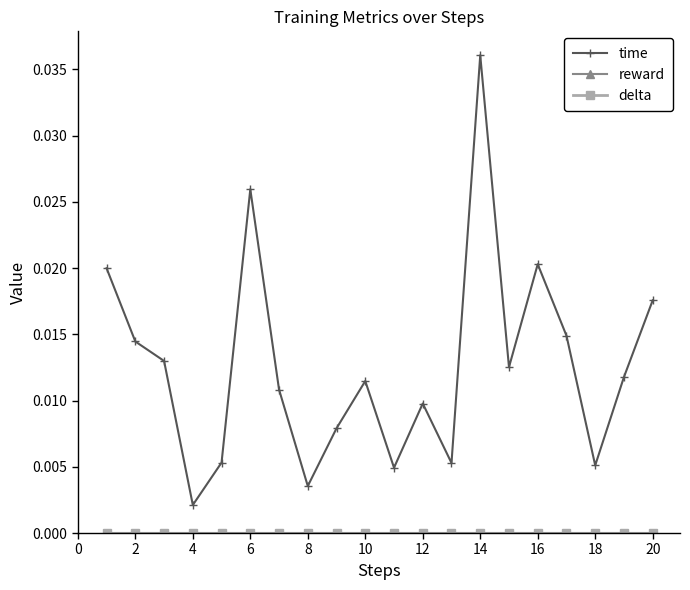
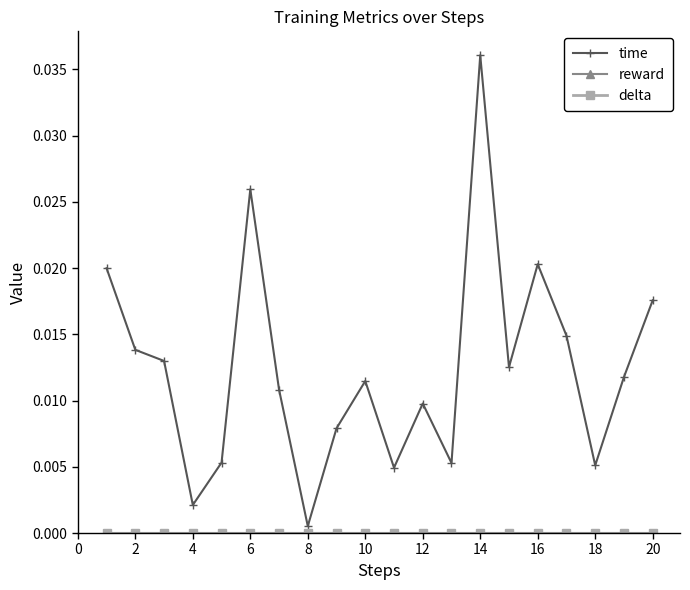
time, 2: 0.0145 -> 0.0138
time, 8: 0.0035 -> 0.0005
